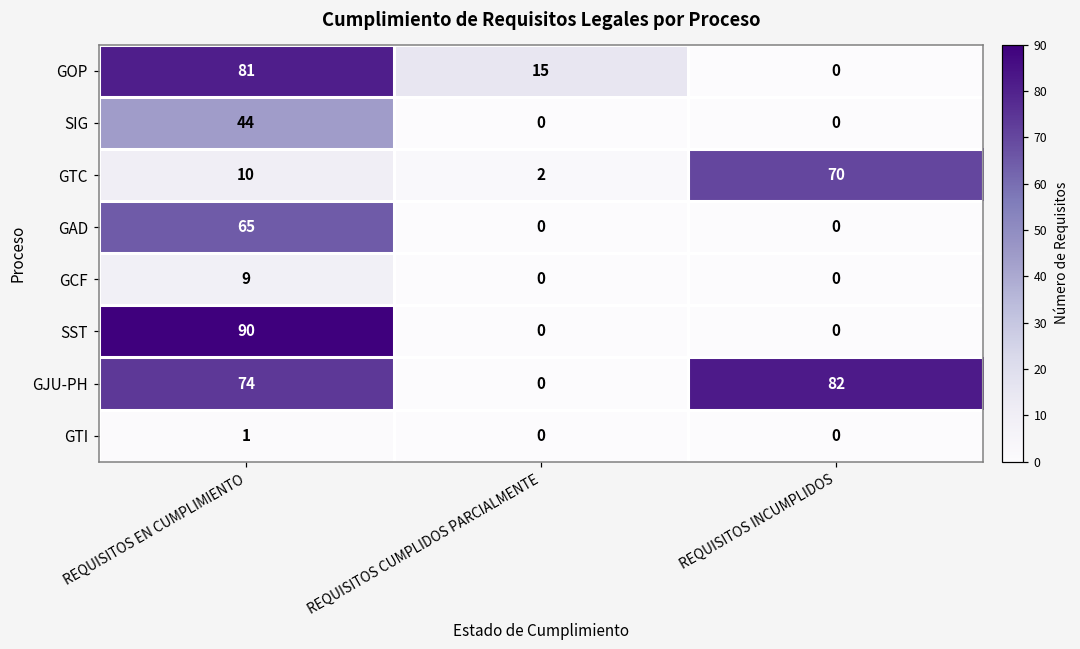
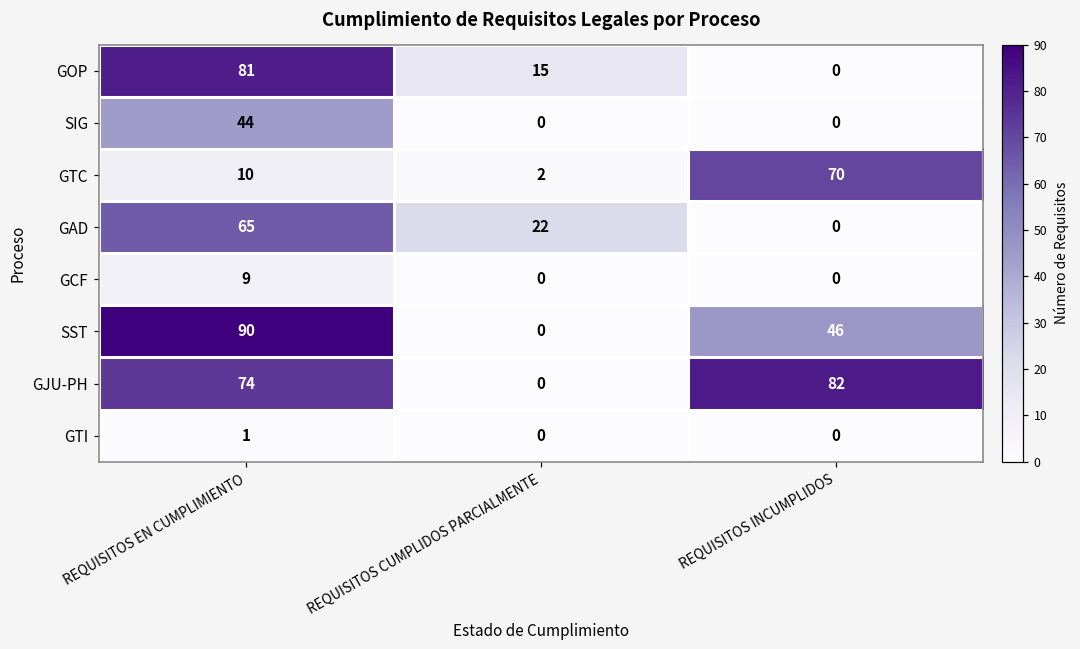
GAD, REQUISITOS CUMPLIDOS PARCIALMENTE: 0 -> 22
SST, REQUISITOS INCUMPLIDOS: 0 -> 46
